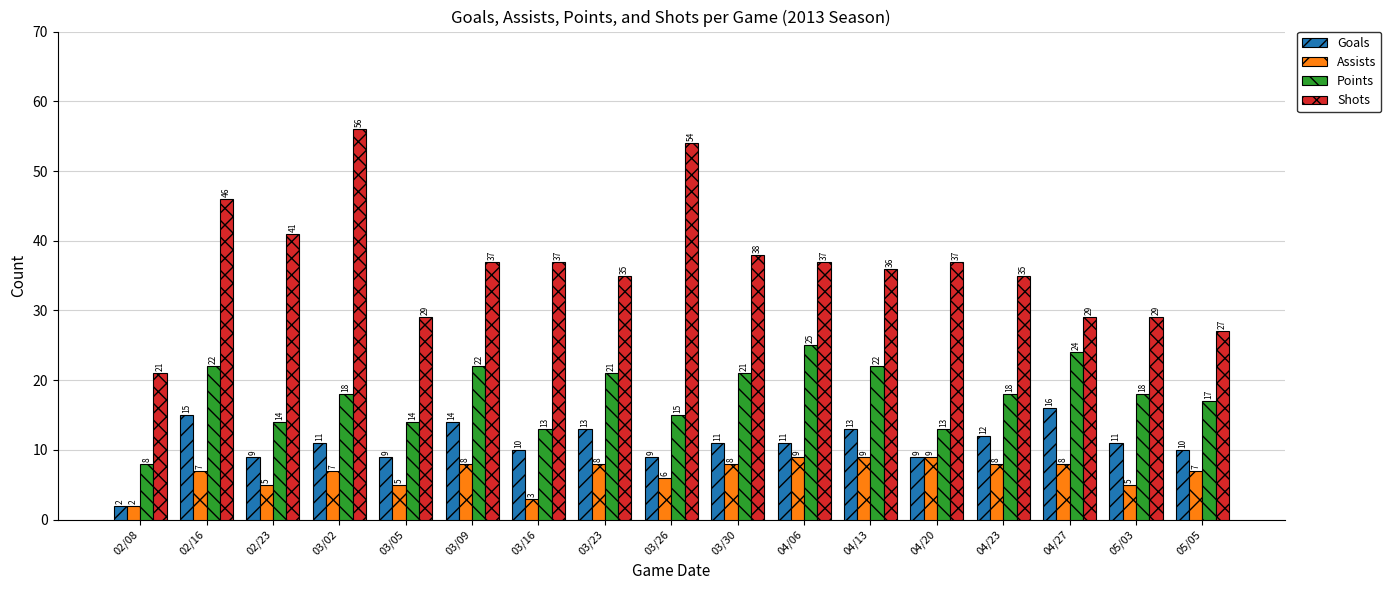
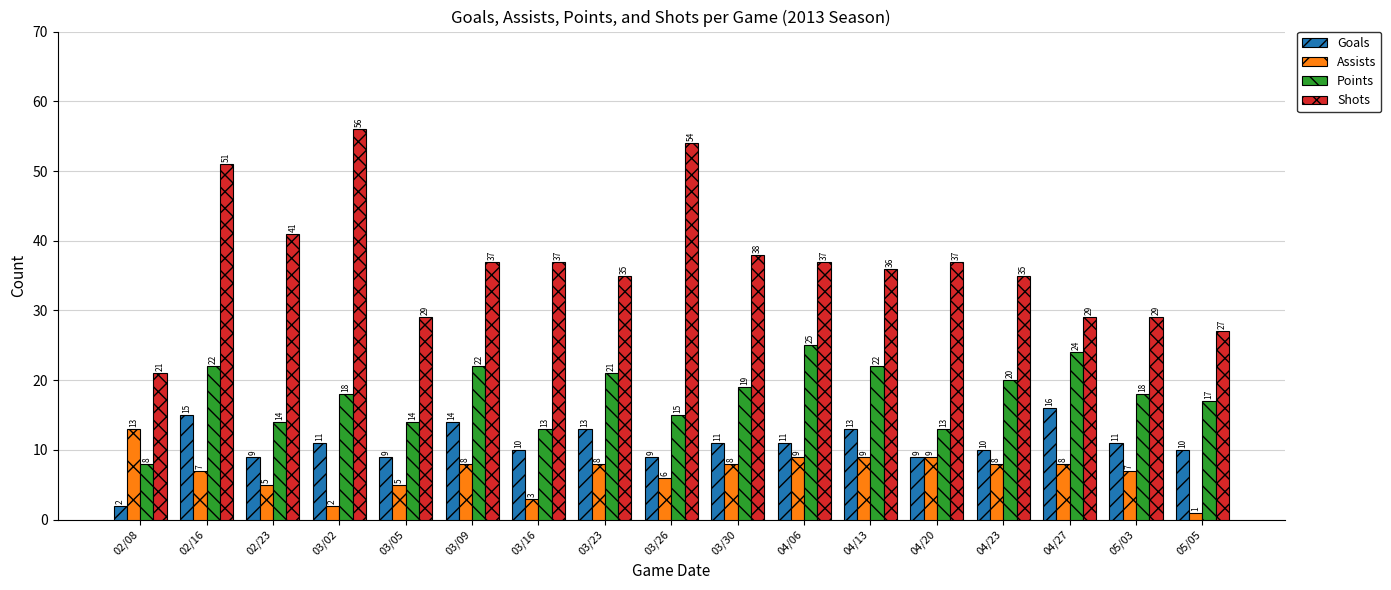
Assists, 02/08: 2 -> 13
Shots, 02/16: 46 -> 51
Assists, 03/02: 7 -> 2
Points, 03/30: 21 -> 19
Goals, 04/23: 12 -> 10
Points, 04/23: 18 -> 20
Assists, 05/03: 5 -> 7
Assists, 05/05: 7 -> 1
